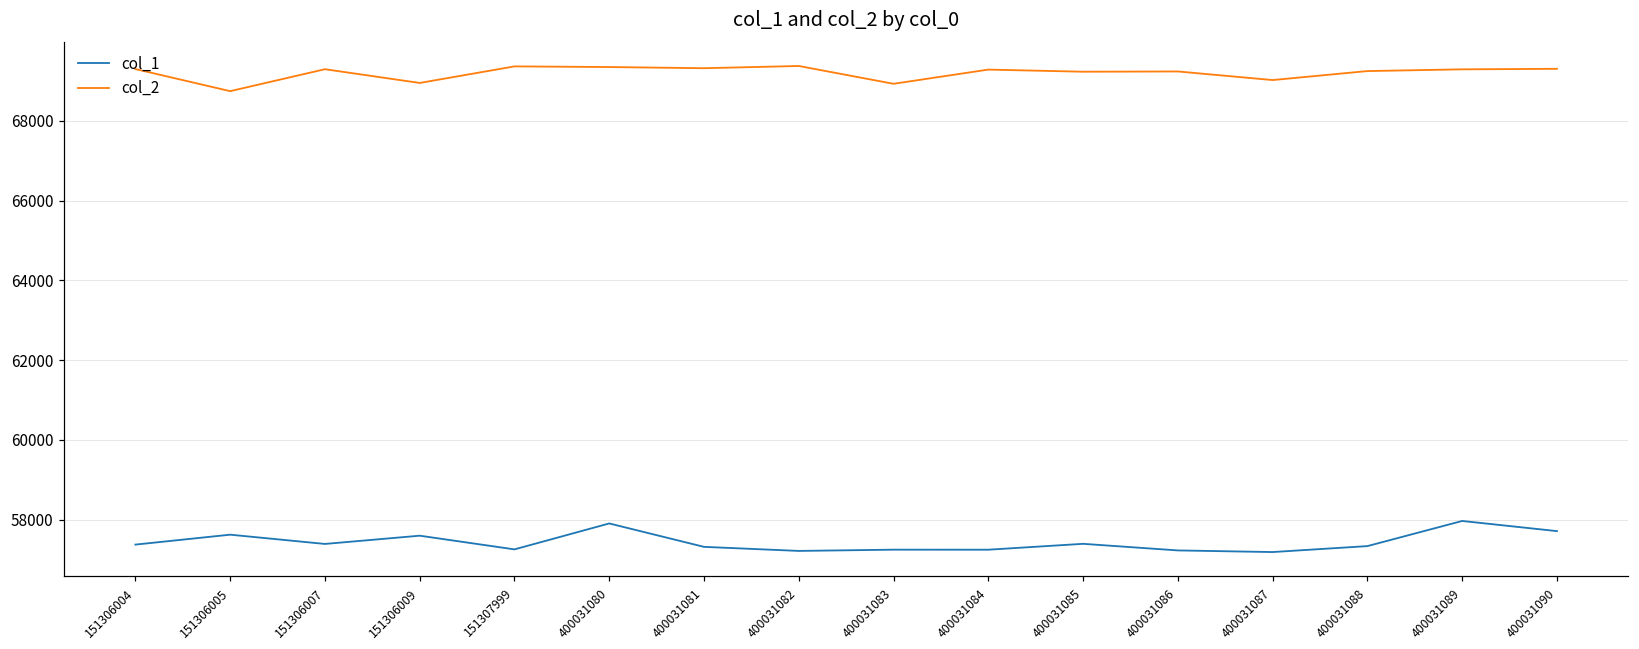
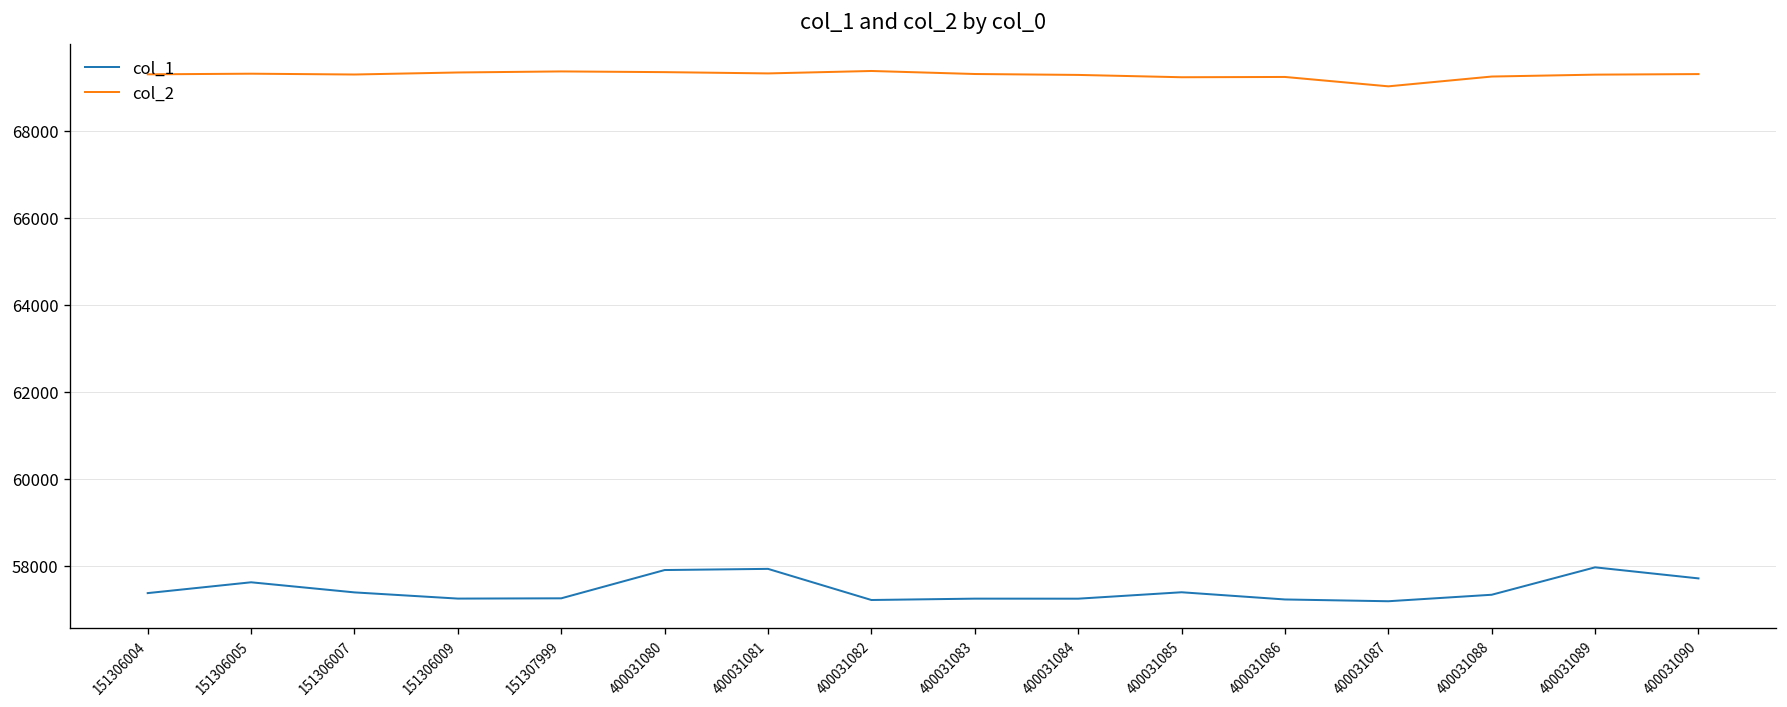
col_2, 151306005: 68700 -> 69300
col_1, 151306009: 57600 -> 57200
col_2, 151306009: 69000 -> 69300
col_1, 400031081: 57300 -> 57900
col_2, 400031083: 68900 -> 69300
